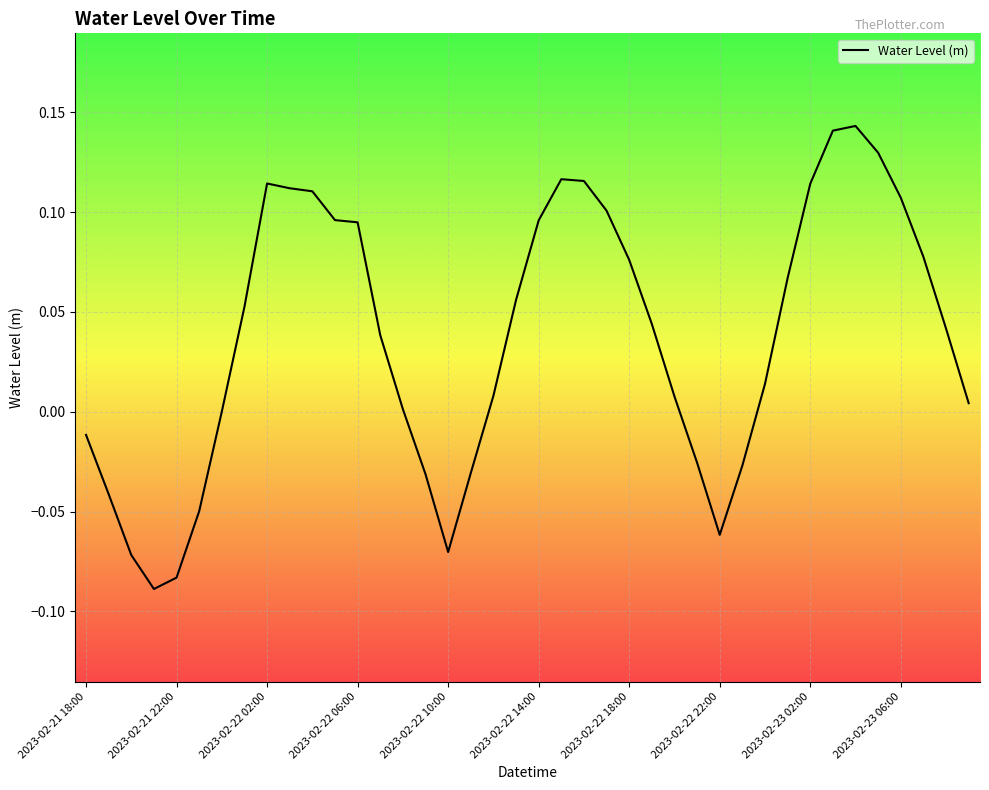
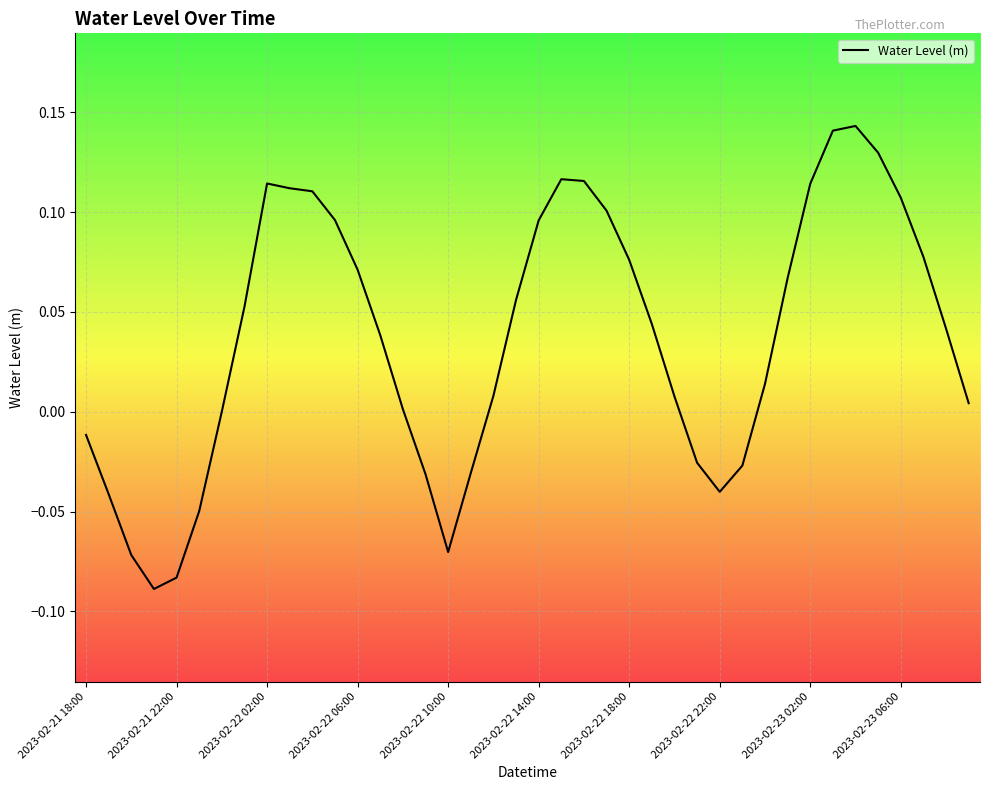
2023-02-22 06:00: 0.095 -> 0.071
2023-02-22 22:00: -0.062 -> -0.040
